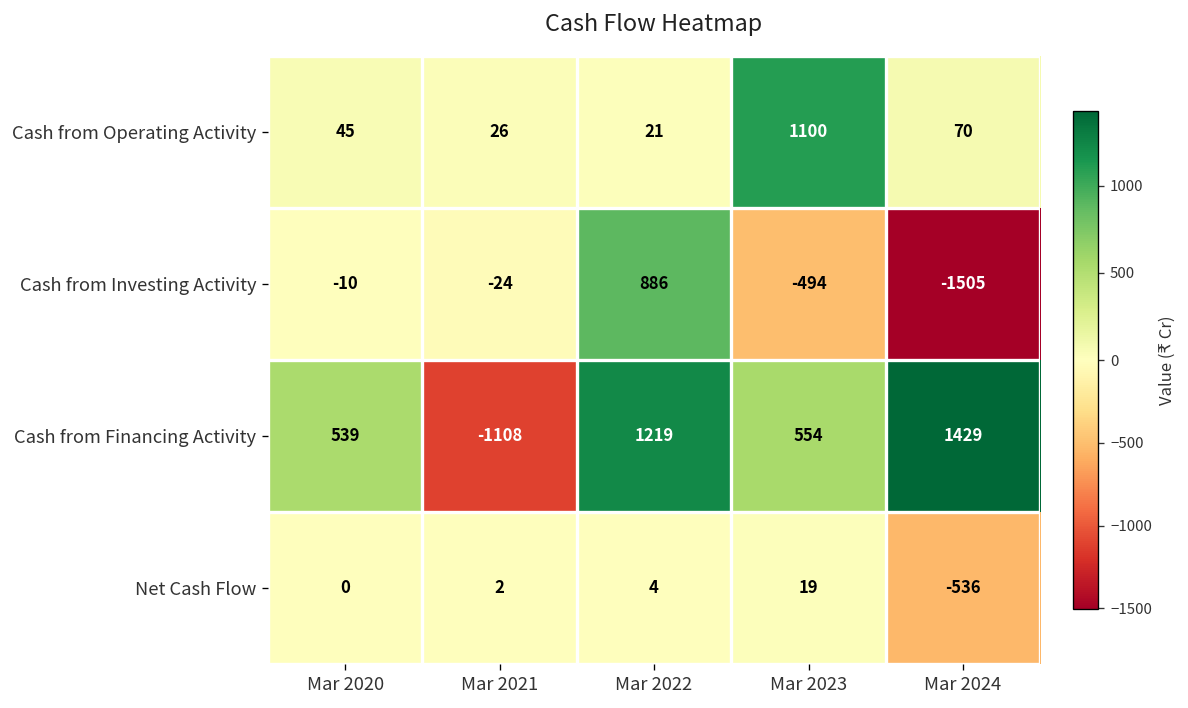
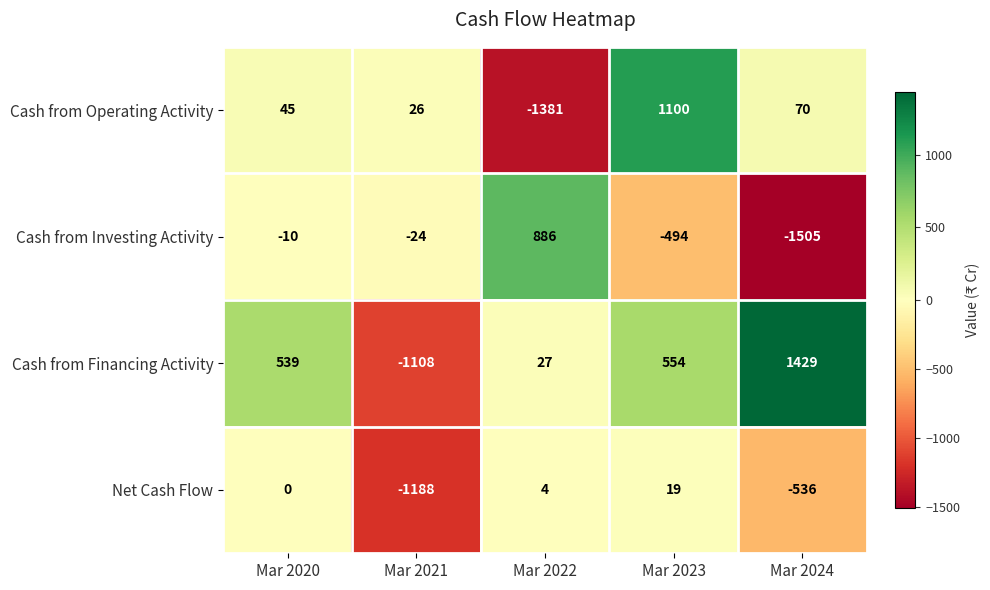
Cash from Operating Activity, Mar 2022: 21 -> -1381
Cash from Financing Activity, Mar 2022: 1219 -> 27
Net Cash Flow, Mar 2021: 2 -> -1188
